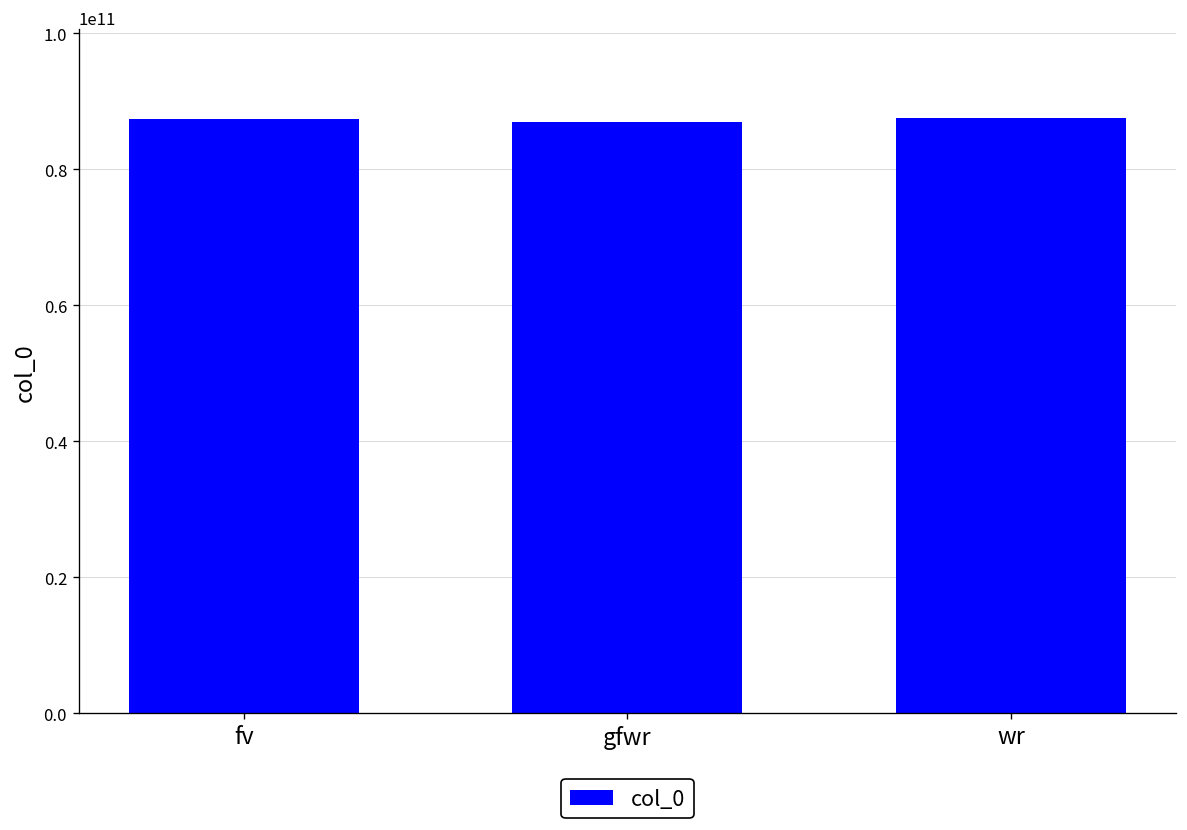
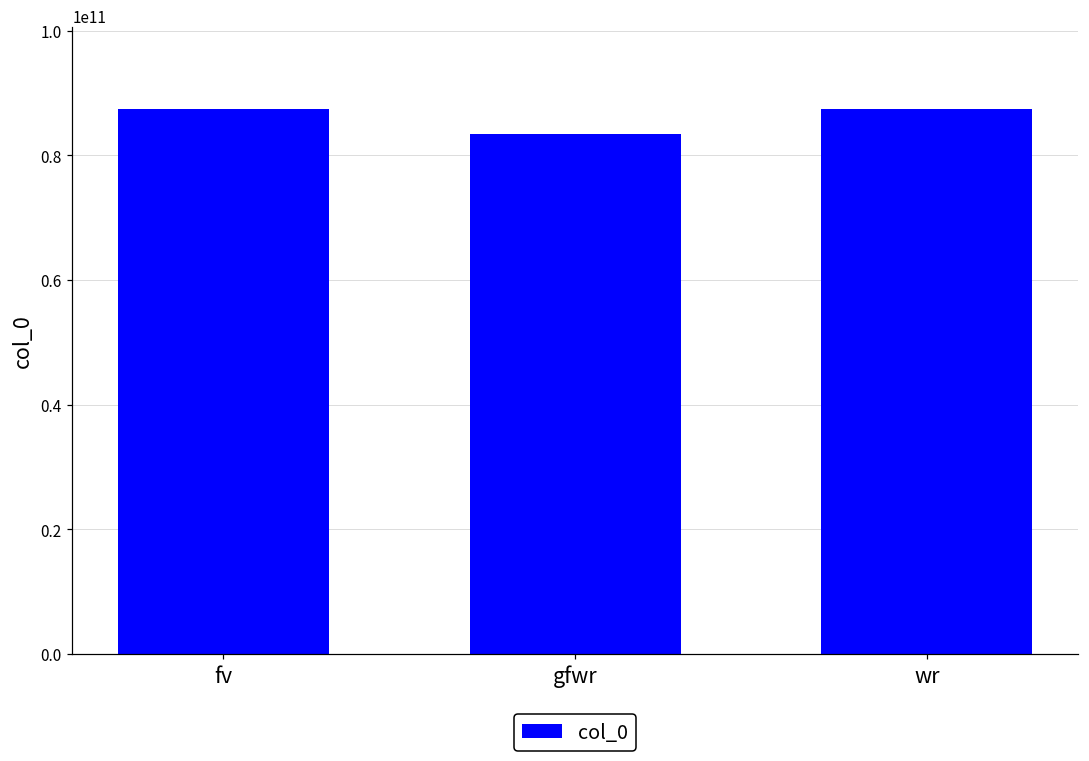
gfwr: 87000000000 -> 83000000000
